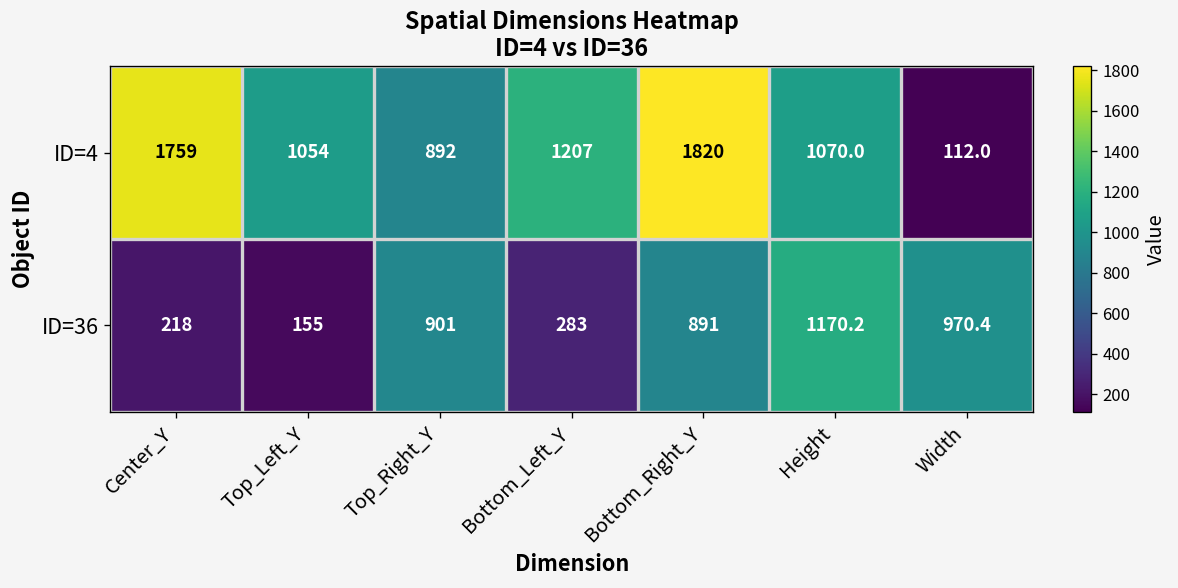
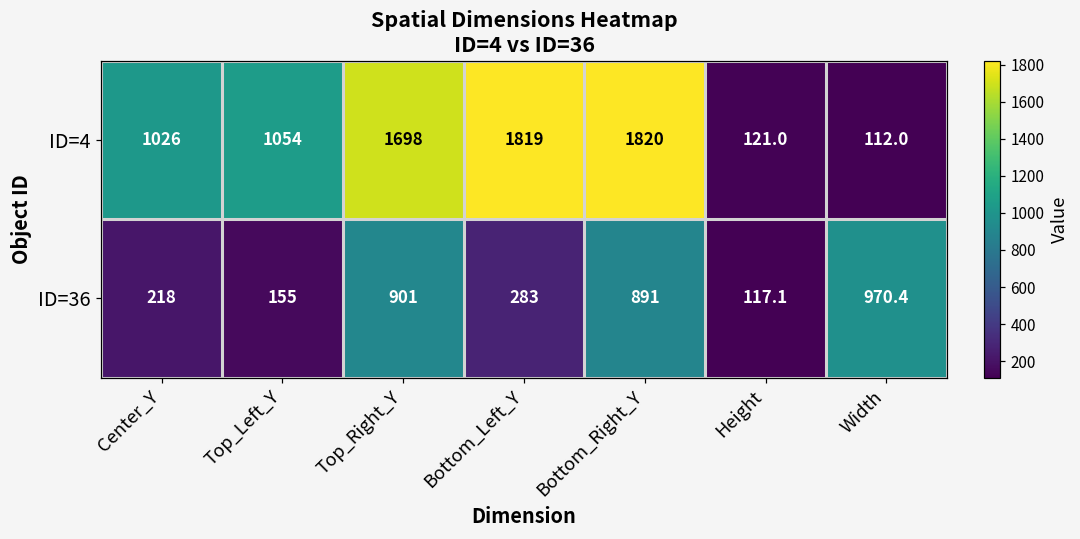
ID=4, Center_Y: 1759 -> 1026
ID=4, Top_Right_Y: 892 -> 1698
ID=4, Bottom_Left_Y: 1207 -> 1819
ID=4, Height: 1070.0 -> 121.0
ID=36, Height: 1170.2 -> 117.1
